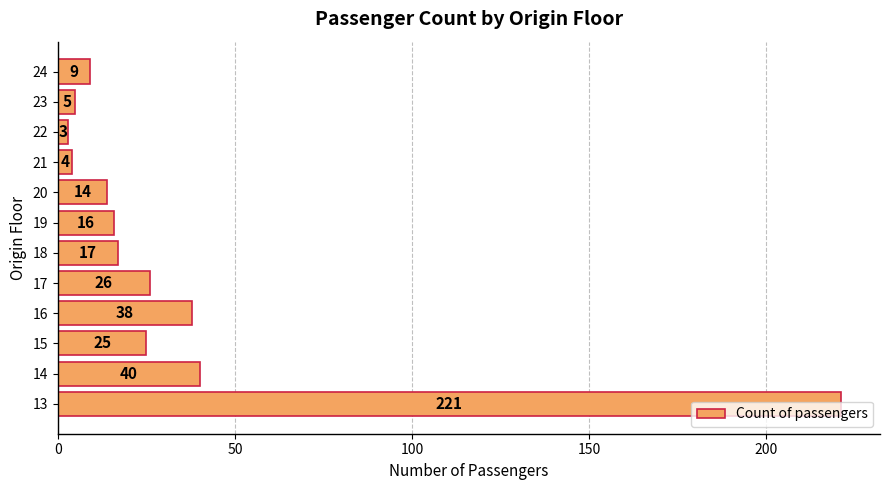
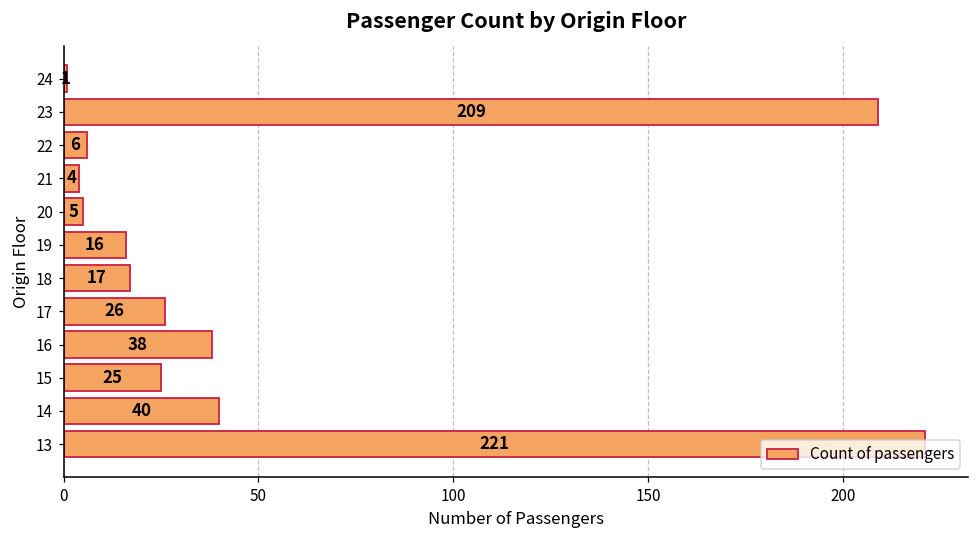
24: 9 -> 1
23: 5 -> 209
22: 3 -> 6
20: 14 -> 5
